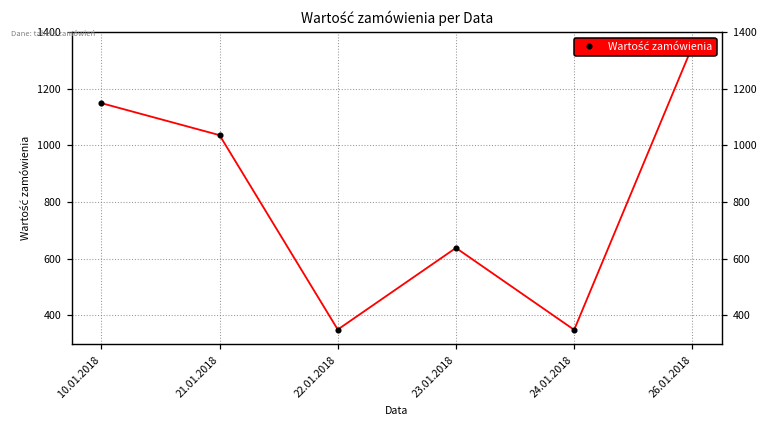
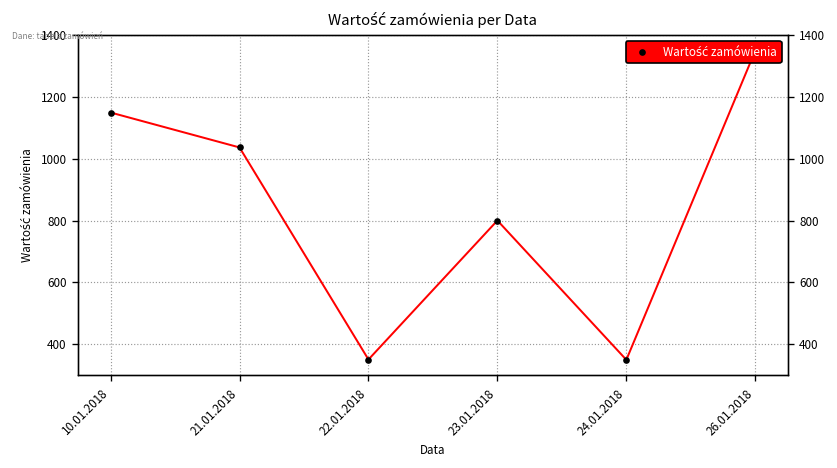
23.01.2018: 640 -> 800
